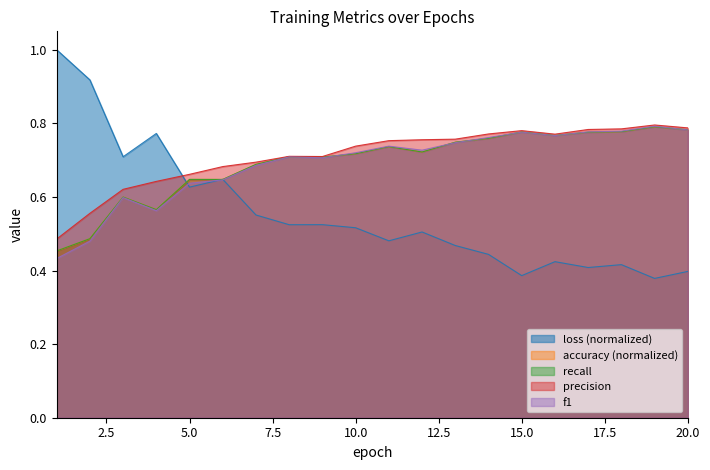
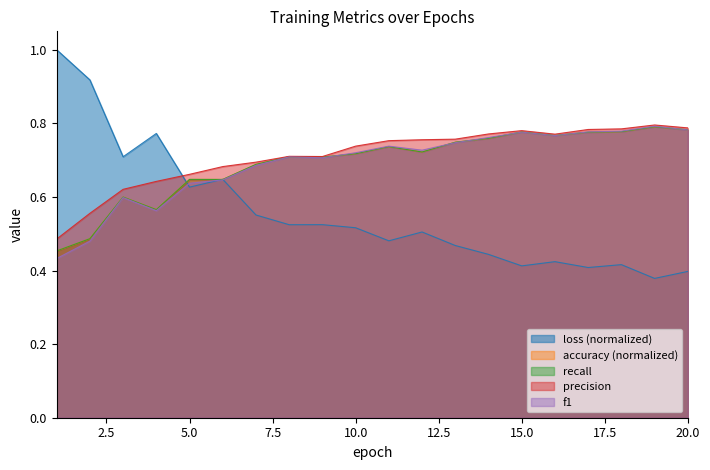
loss (normalized), 15.0: 0.39 -> 0.41
